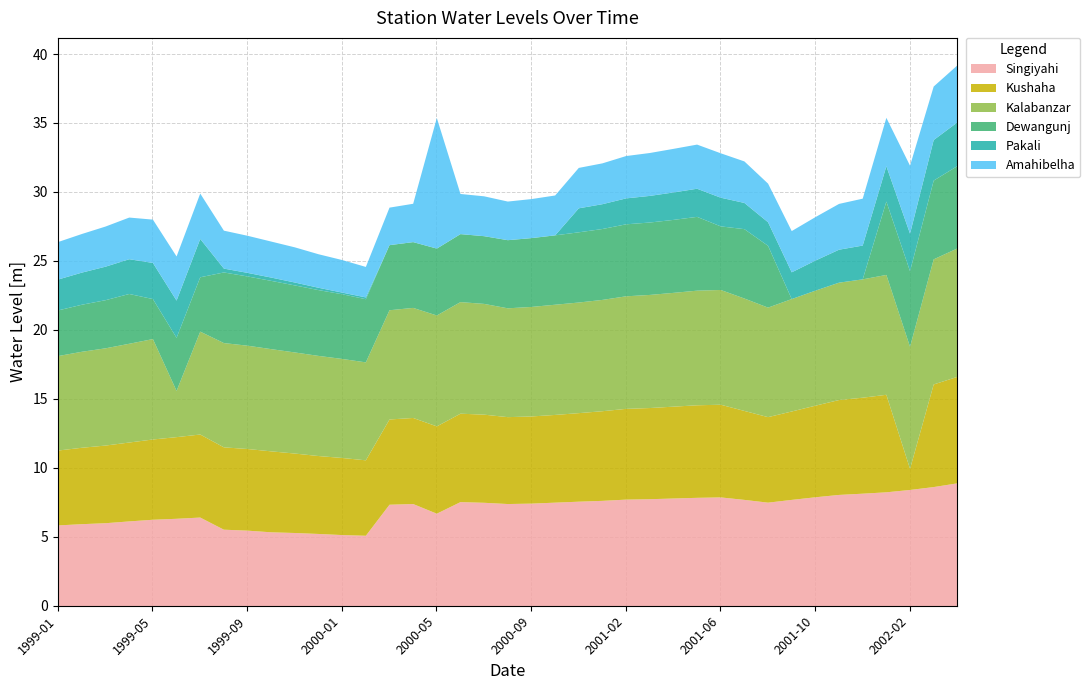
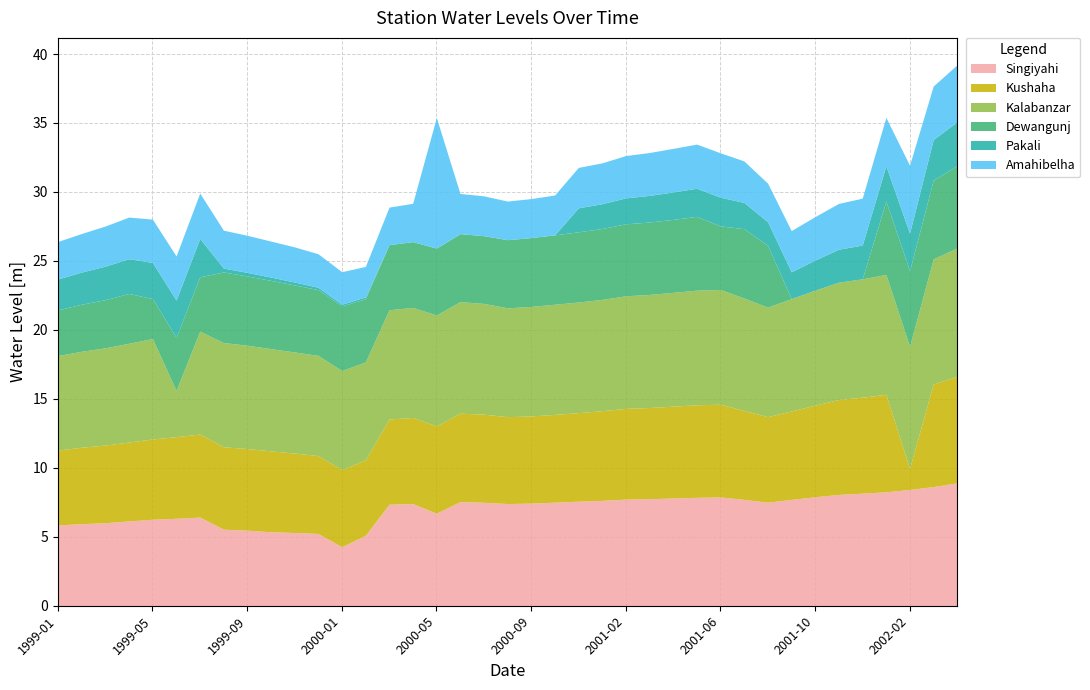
Singiyahi, 2000-01: 5.2 -> 4.3
